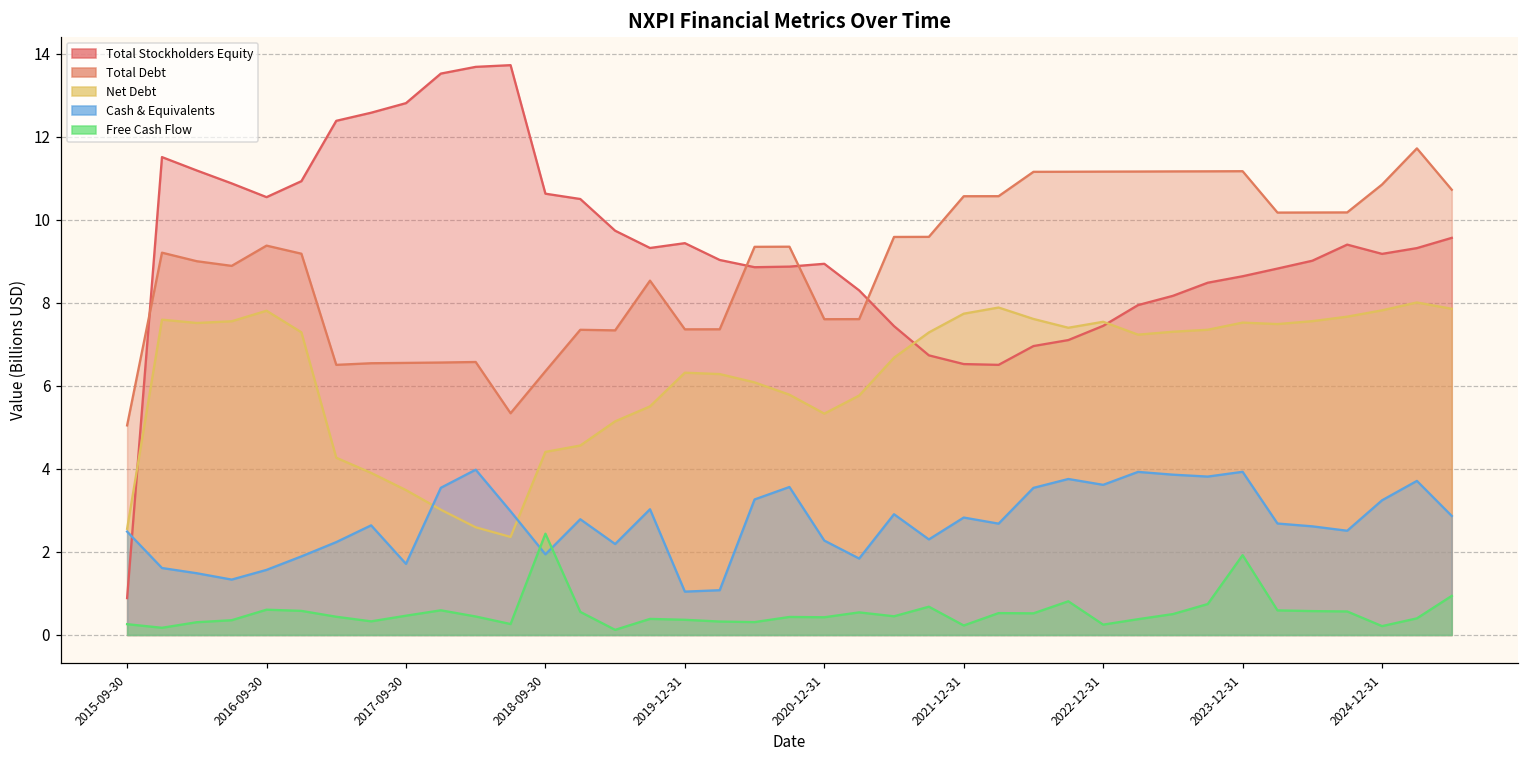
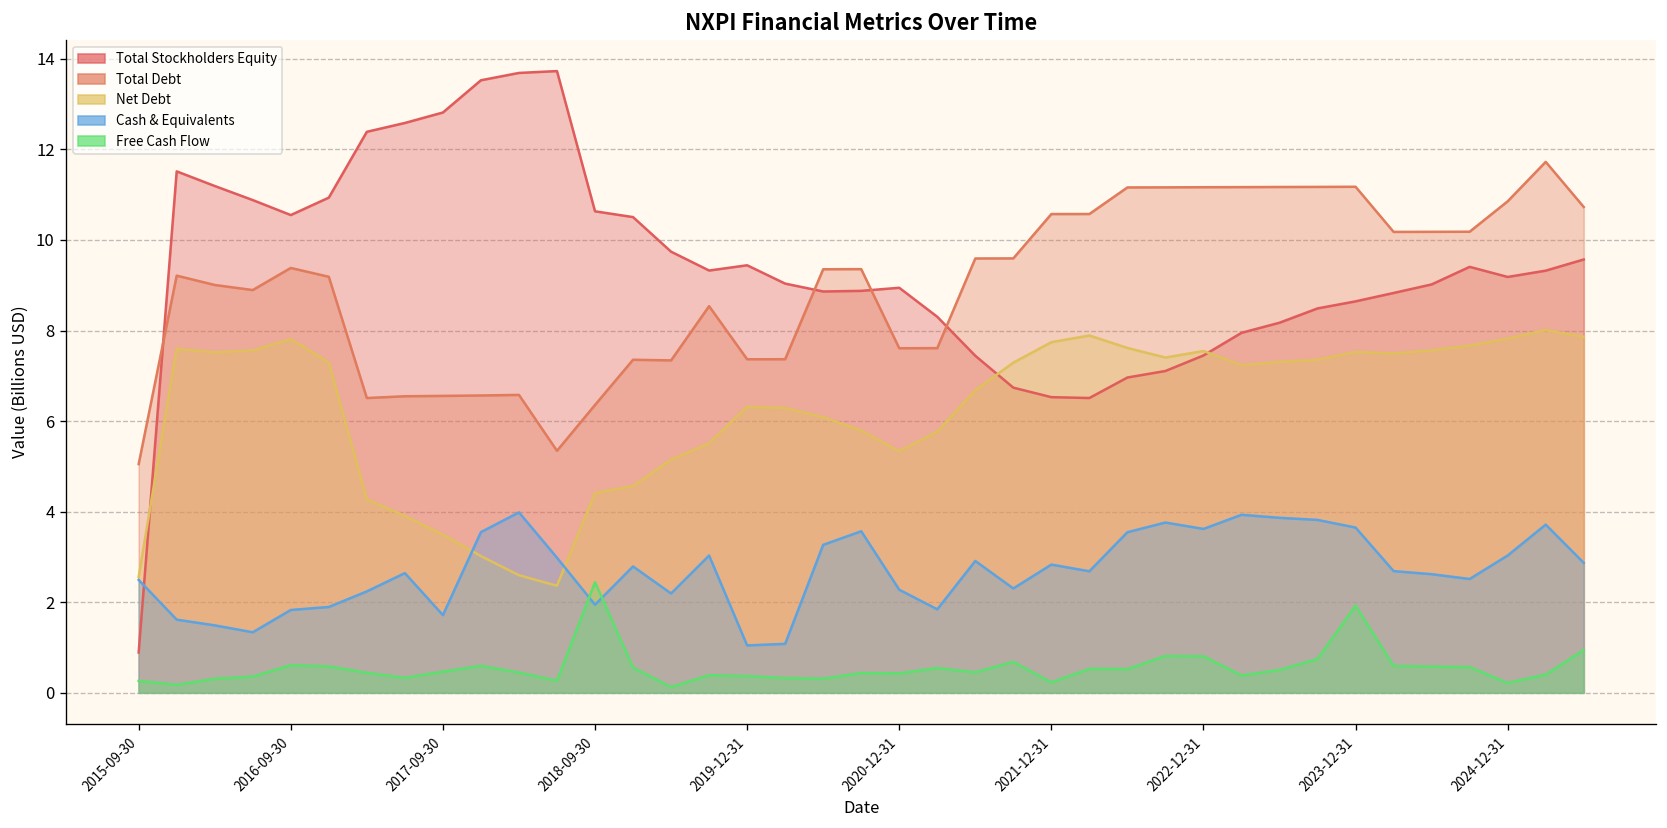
Cash & Equivalents, 2016-09-30: 1.6 -> 1.8
Free Cash Flow, 2022-12-31: 0.2 -> 0.8
Cash & Equivalents, 2023-12-31: 3.9 -> 3.6
Cash & Equivalents, 2024-12-31: 3.2 -> 3.0
